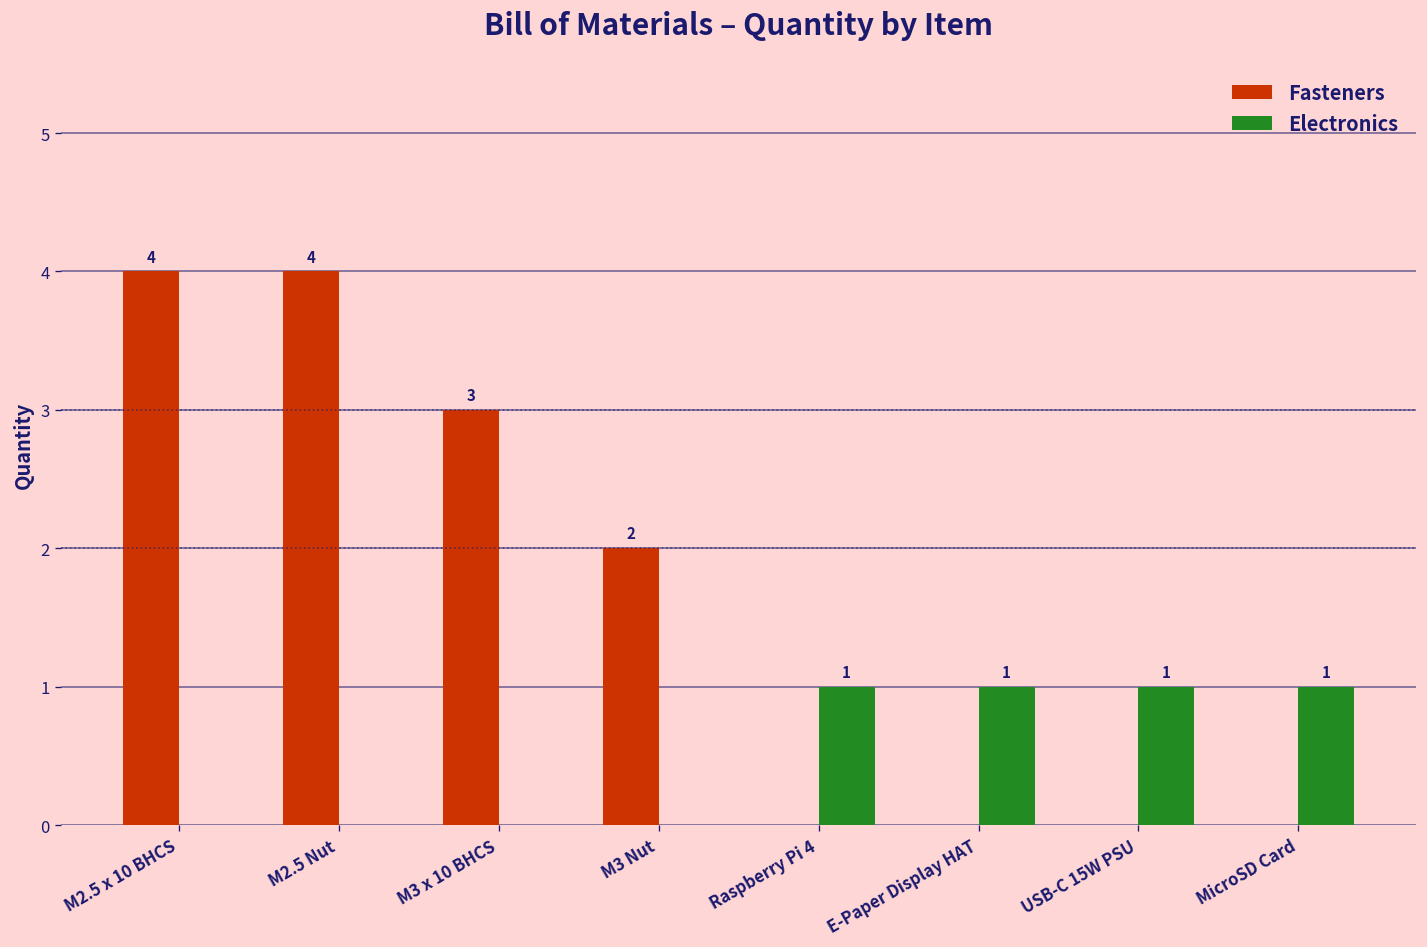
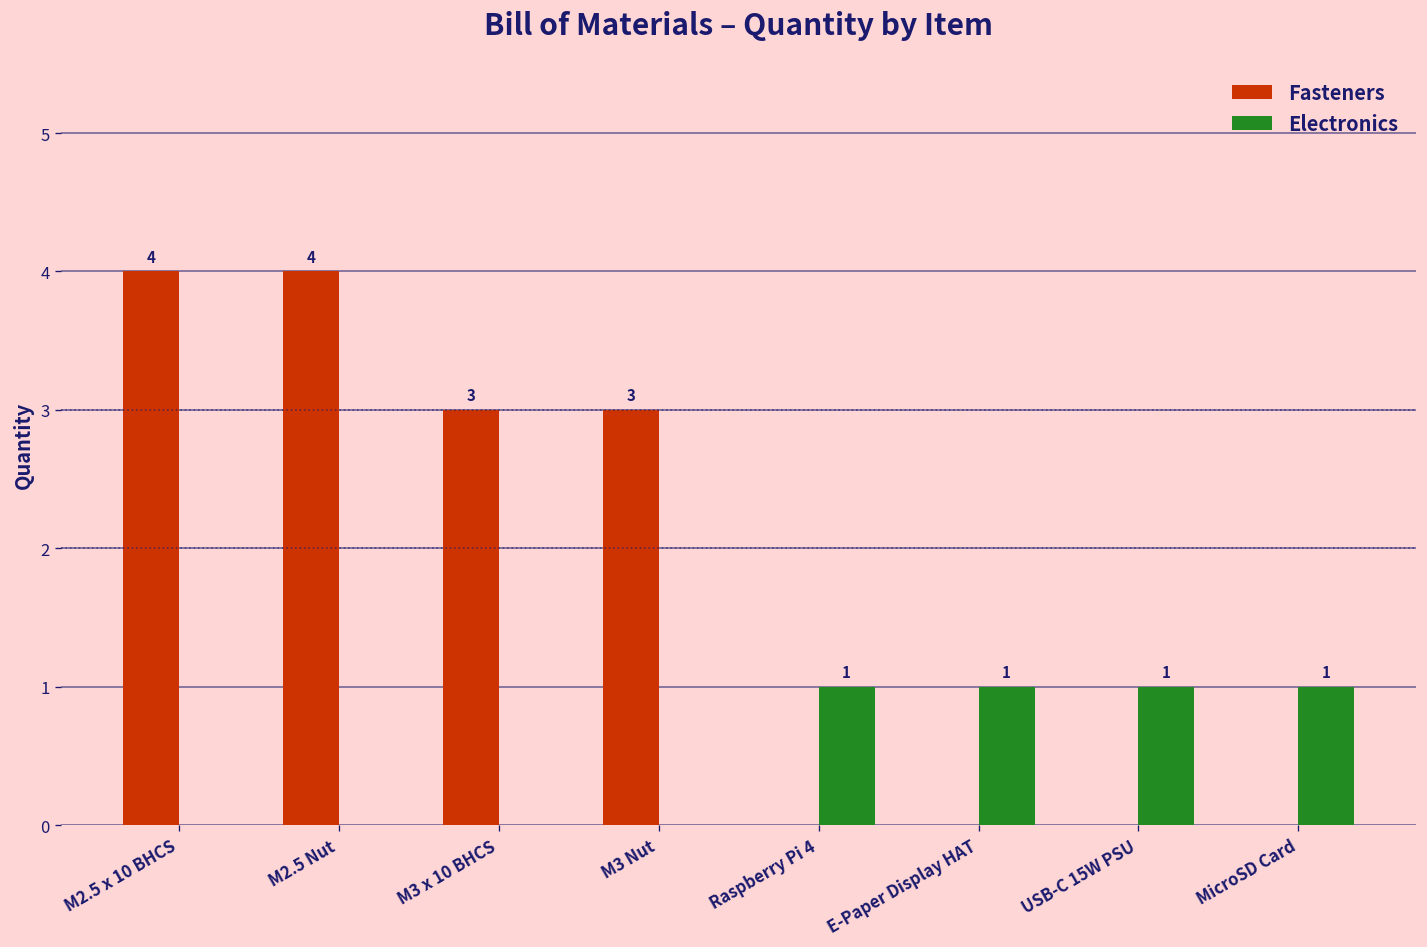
Fasteners, M3 Nut: 2 -> 3
